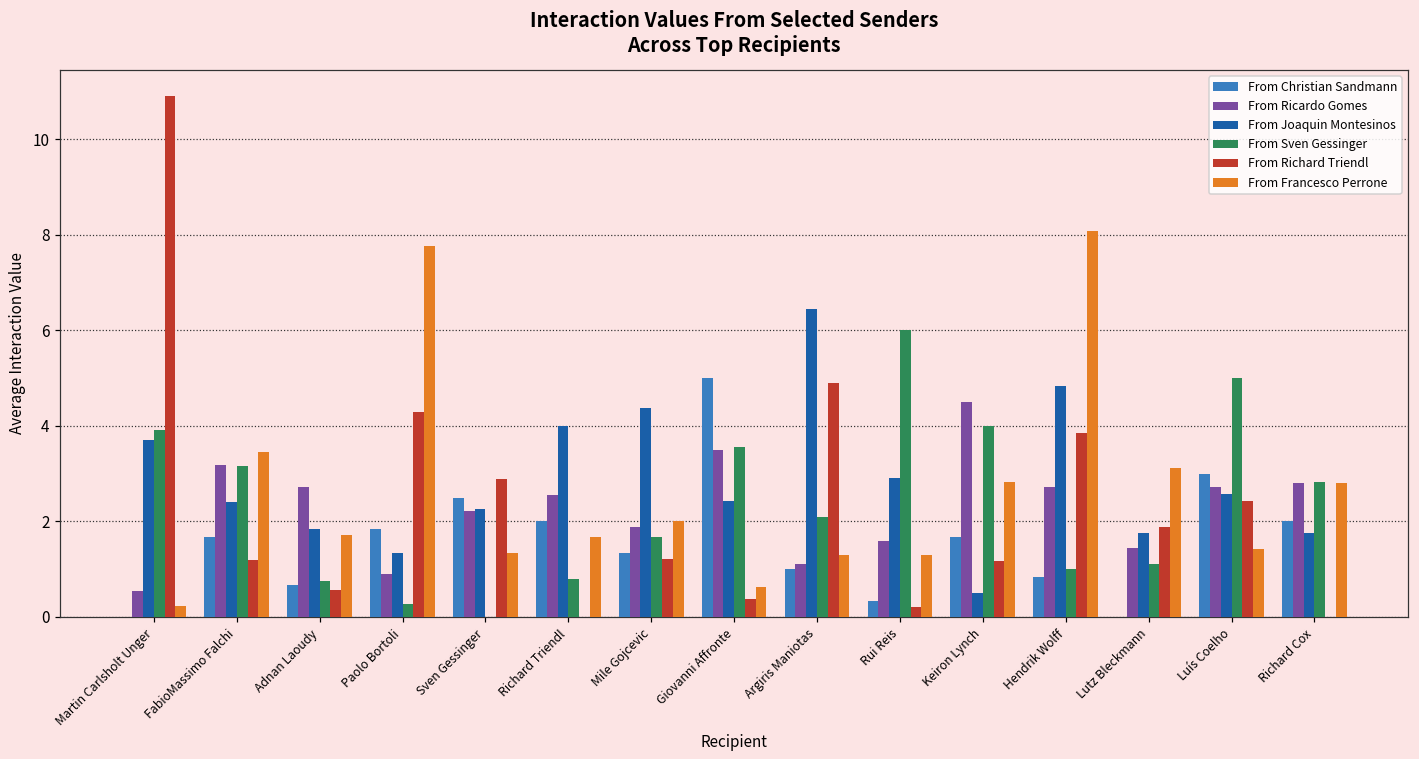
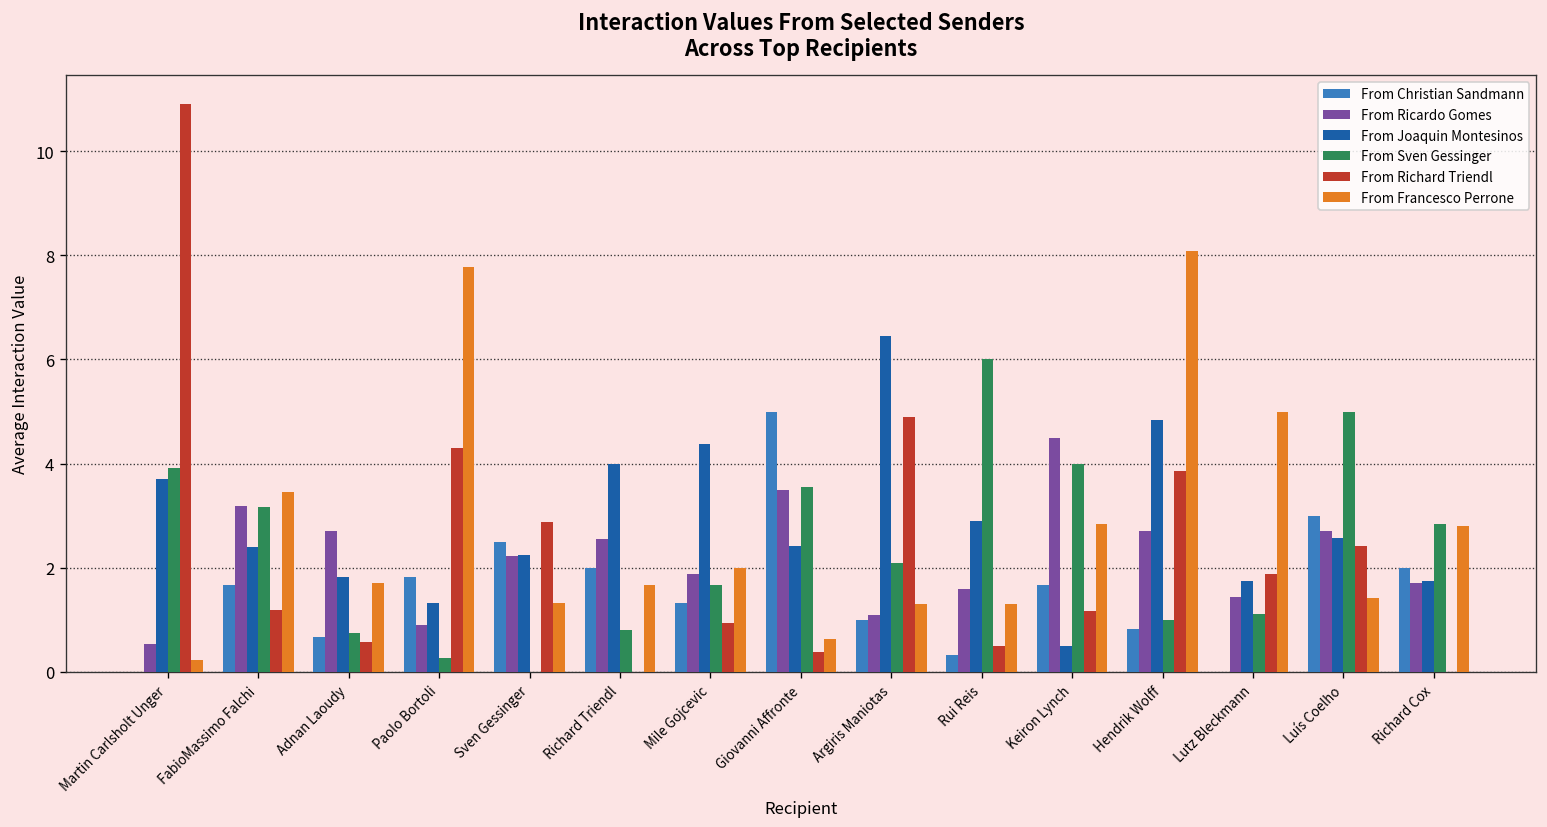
From Richard Triendl, Mile Gojcevic: 1.2 -> 0.9
From Richard Triendl, Rui Reis: 0.2 -> 0.5
From Francesco Perrone, Lutz Bleckmann: 3.1 -> 5.0
From Ricardo Gomes, Richard Cox: 2.8 -> 1.7
